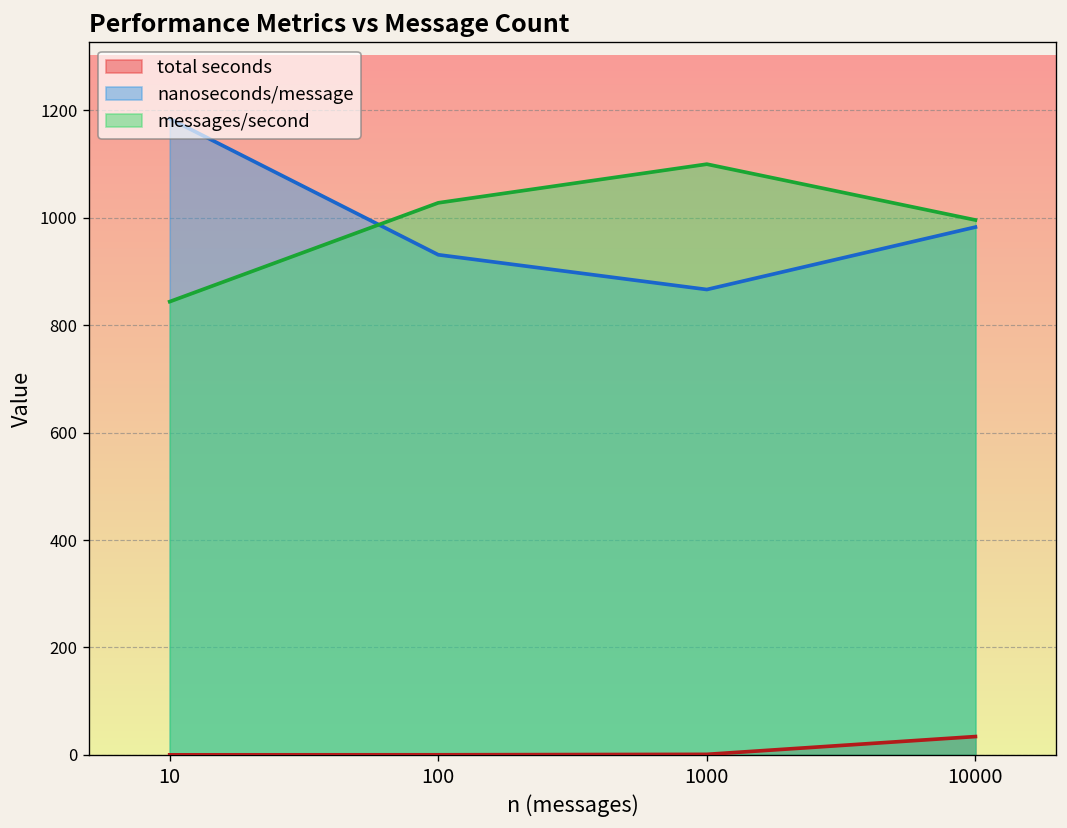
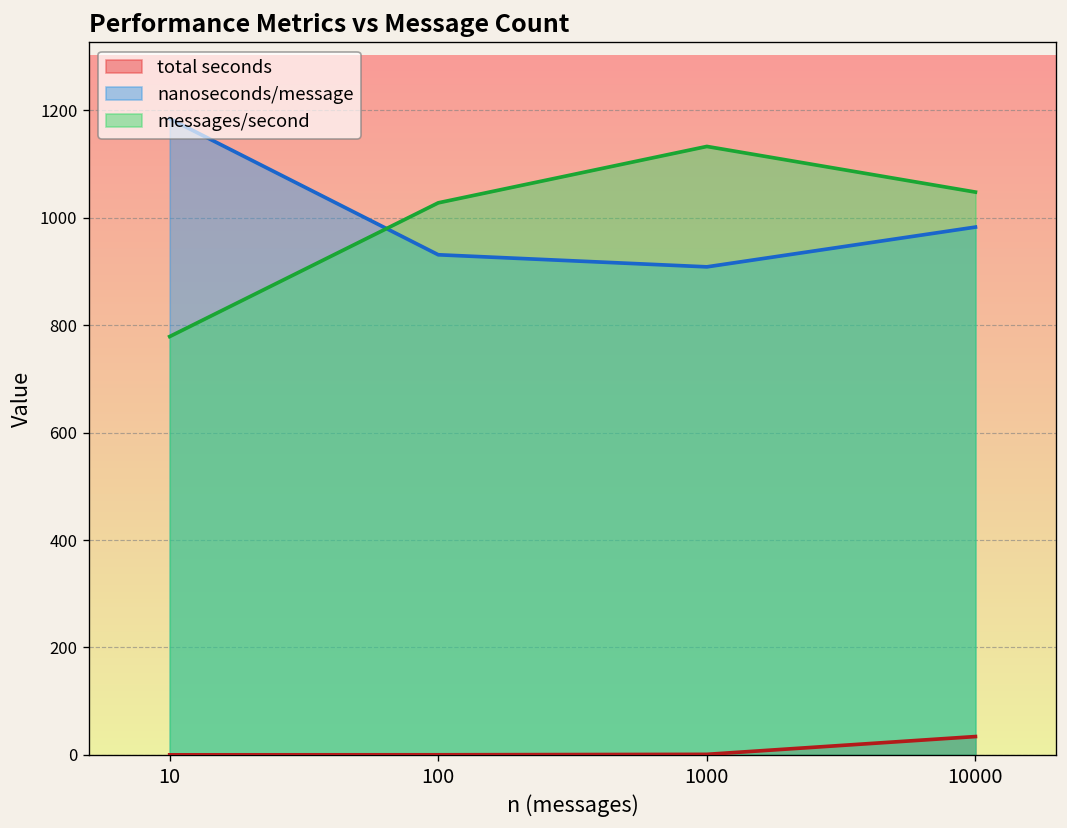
messages/second, 10: 840 -> 780
nanoseconds/message, 1000: 870 -> 910
messages/second, 1000: 1100 -> 1130
messages/second, 10000: 1000 -> 1050
